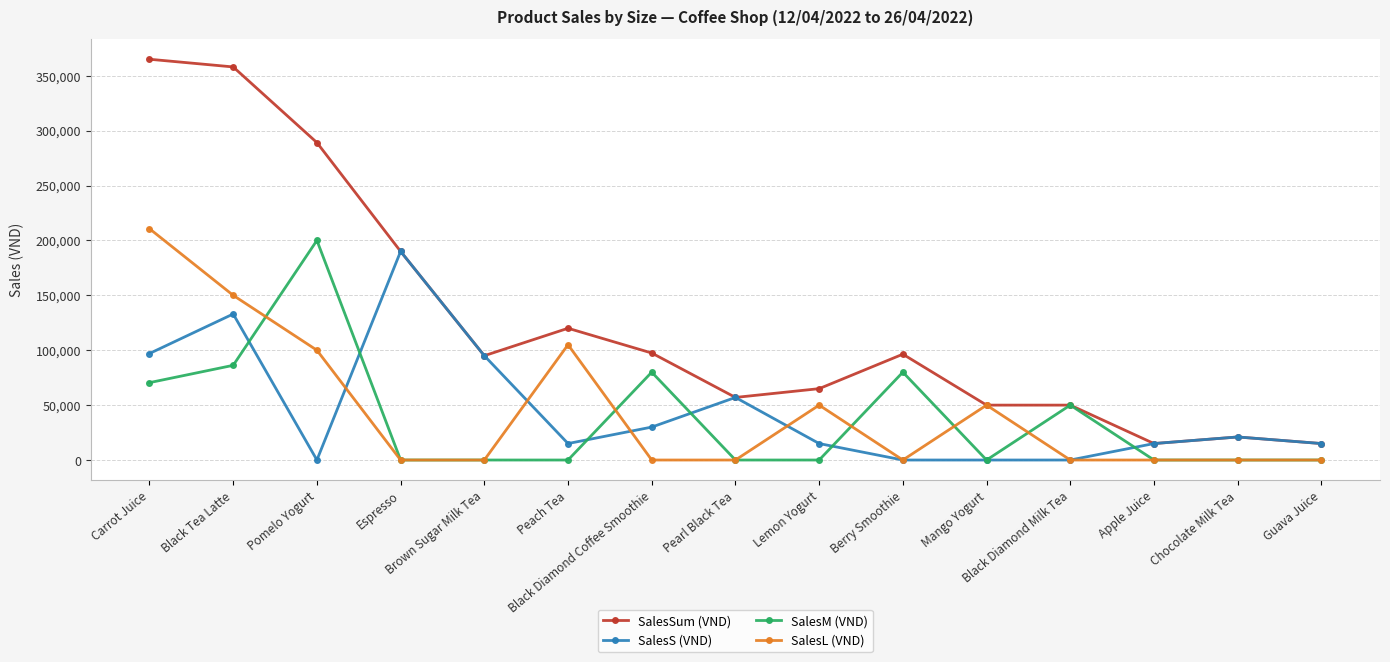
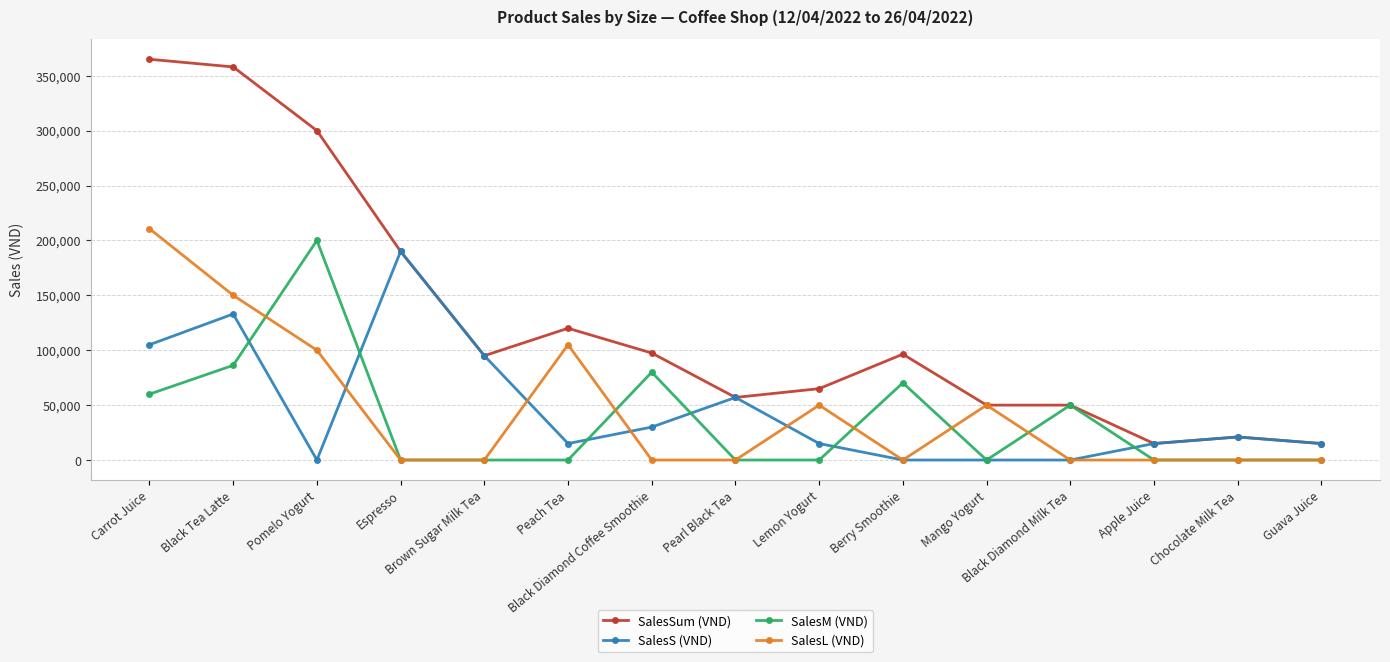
SalesS (VND), Carrot Juice: 97,000 -> 105,000
SalesM (VND), Carrot Juice: 70,000 -> 60,000
SalesSum (VND), Pomelo Yogurt: 289,000 -> 300,000
SalesM (VND), Berry Smoothie: 80,000 -> 70,000
